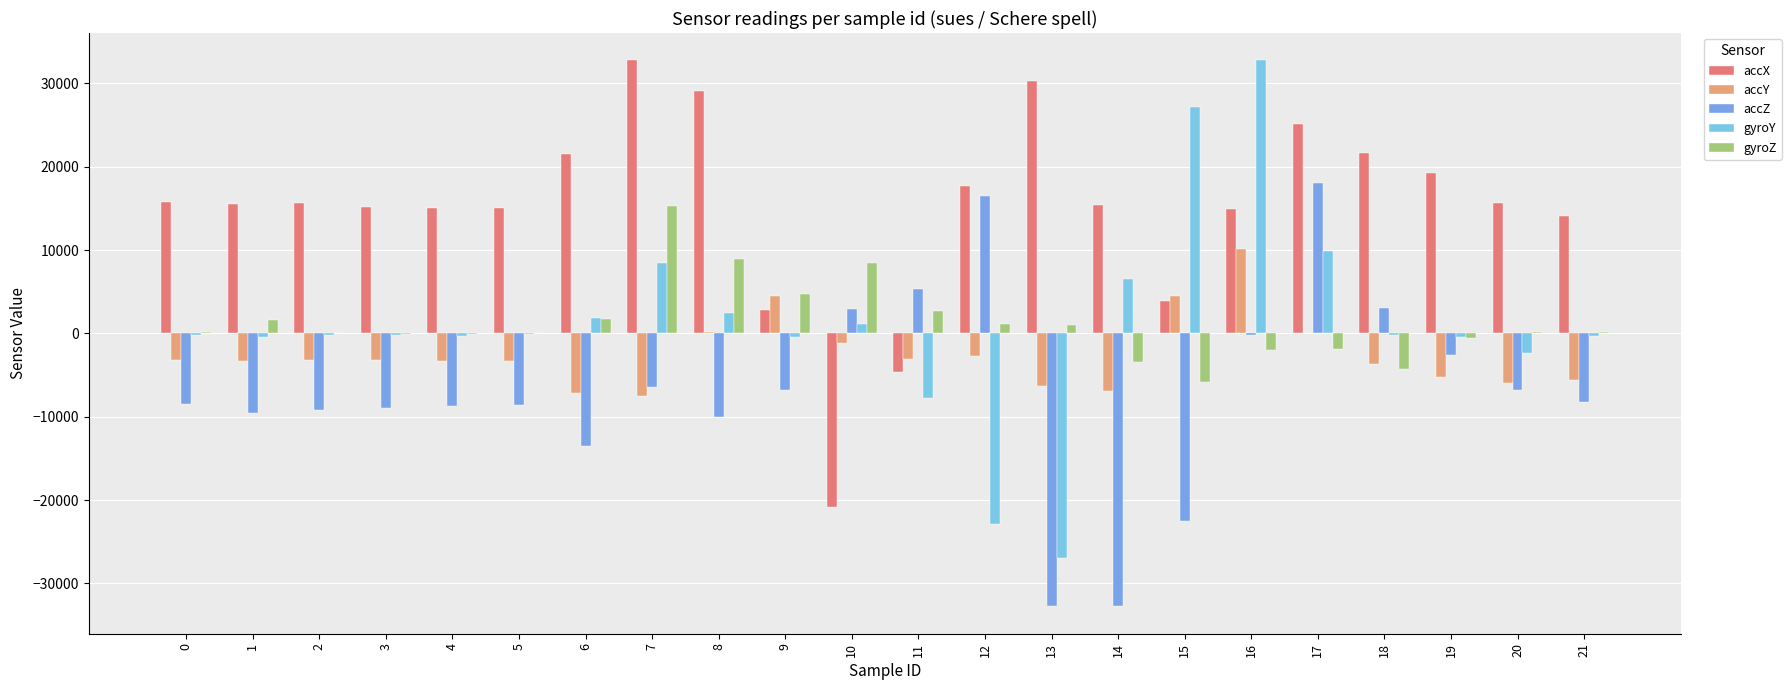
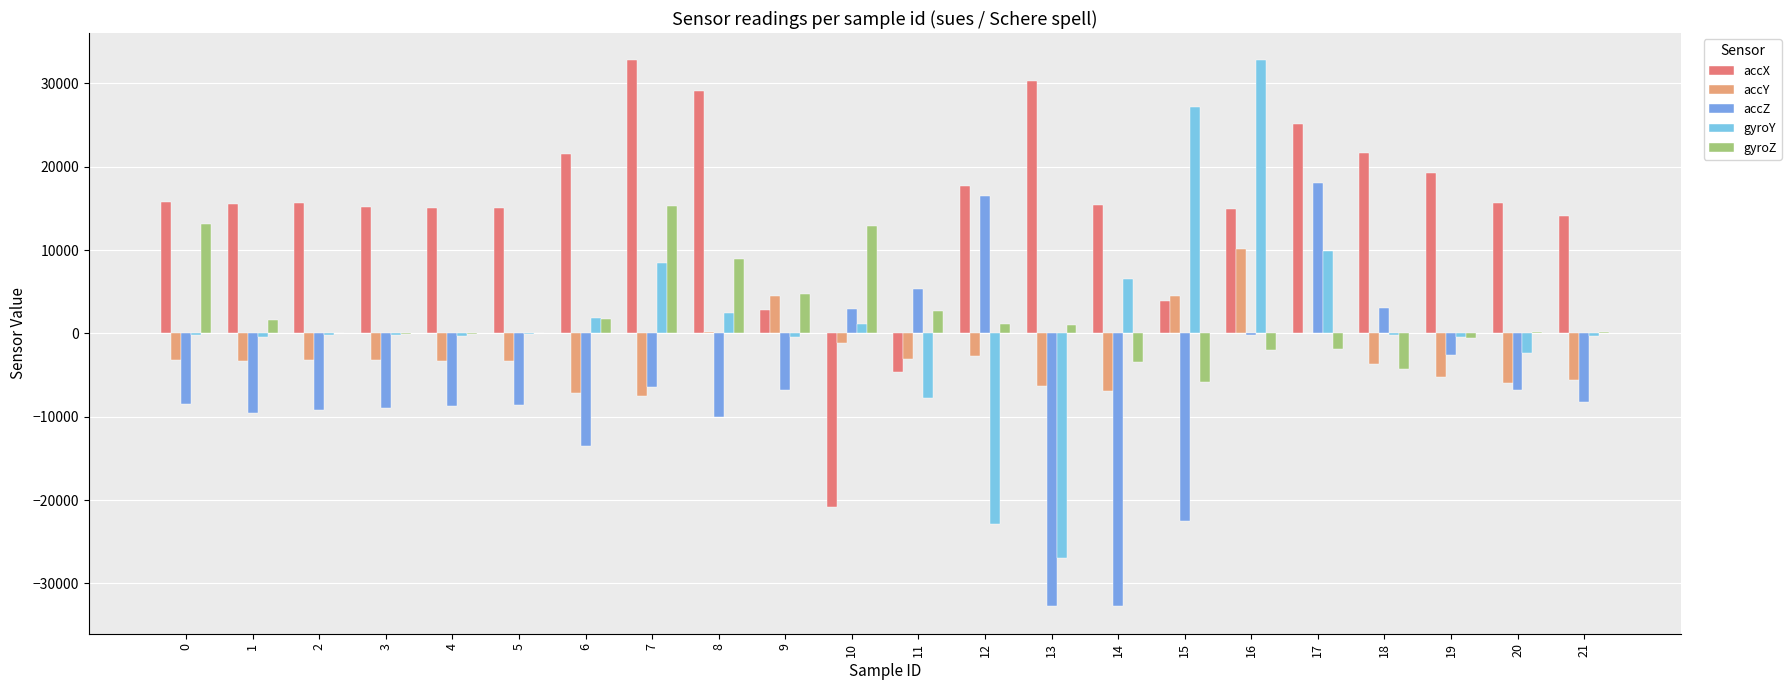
gyroZ, 0: 0 -> 13000
gyroZ, 10: 8000 -> 13000
